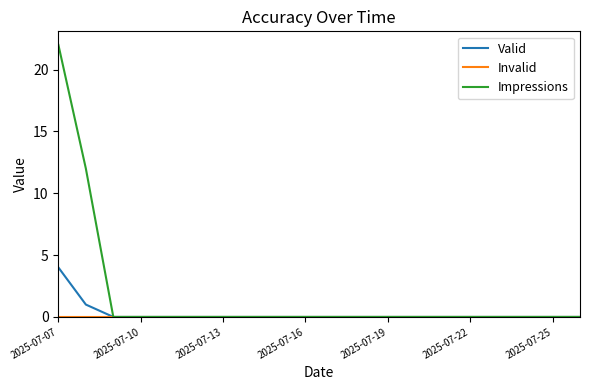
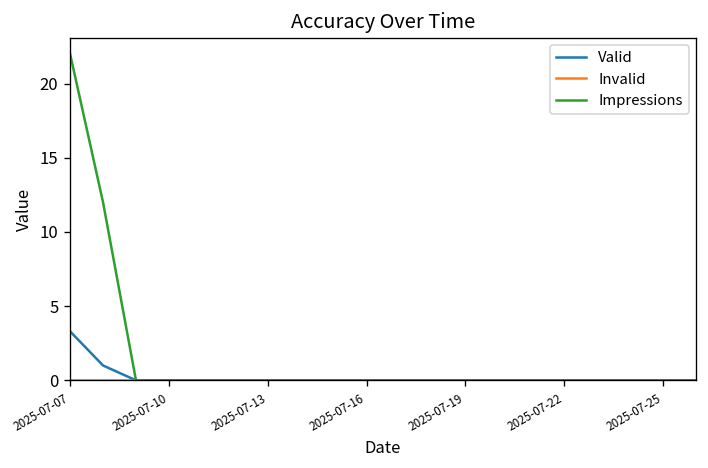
Valid, 2025-07-07: 4.0 -> 3.3
